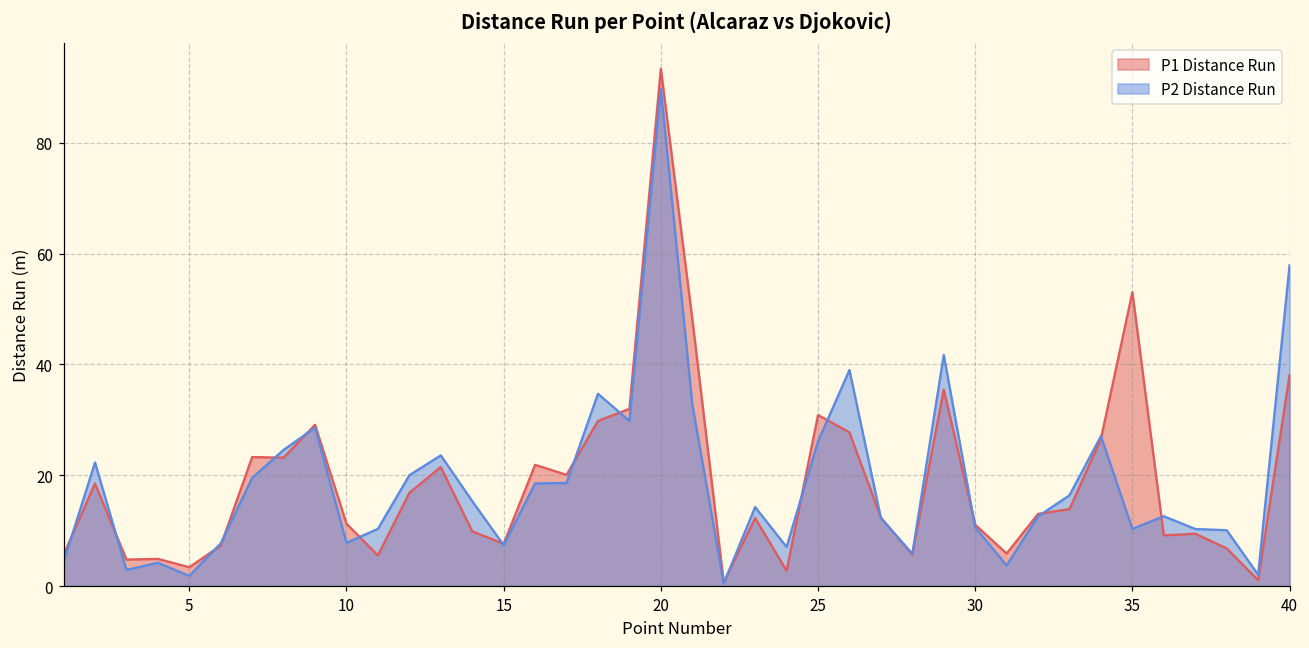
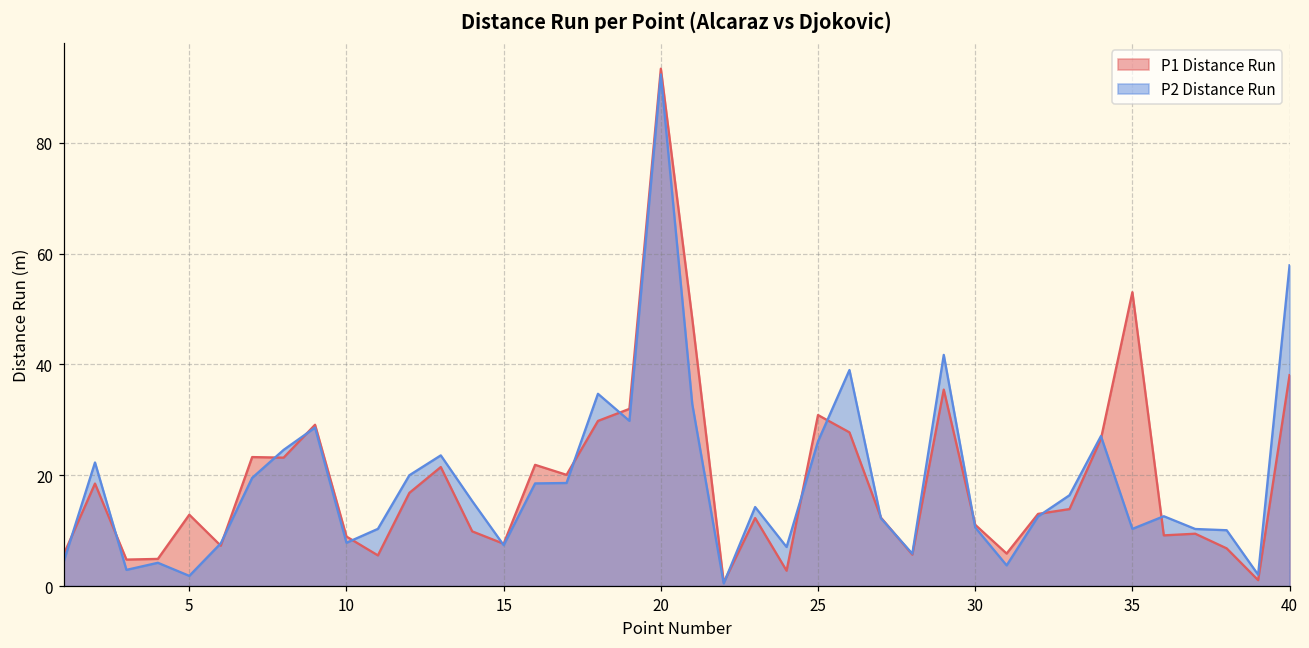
P1 Distance Run, 5: 3 -> 13
P1 Distance Run, 10: 11 -> 9
P2 Distance Run, 20: 90 -> 92
